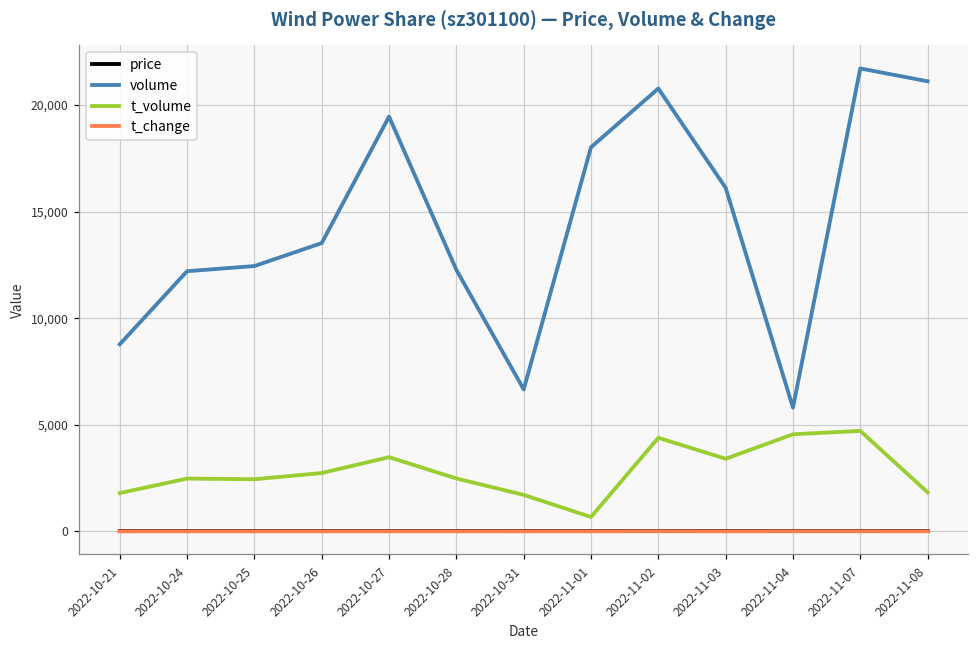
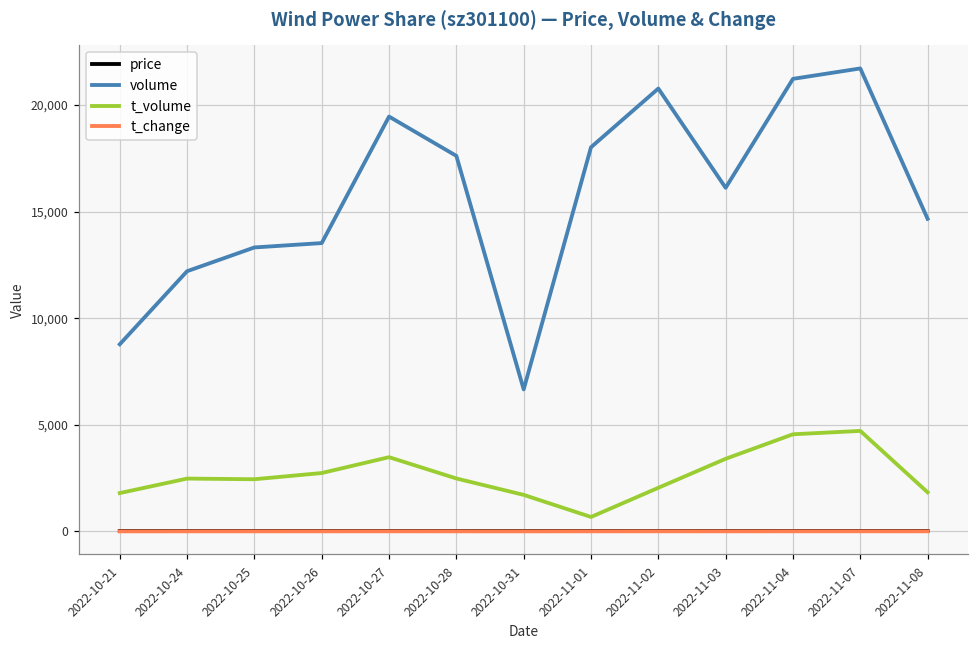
volume, 2022-10-25: 12,400 -> 13,300
volume, 2022-10-28: 12,300 -> 17,600
t_volume, 2022-11-02: 4,400 -> 2,000
volume, 2022-11-04: 5,800 -> 21,200
volume, 2022-11-08: 21,100 -> 14,700
